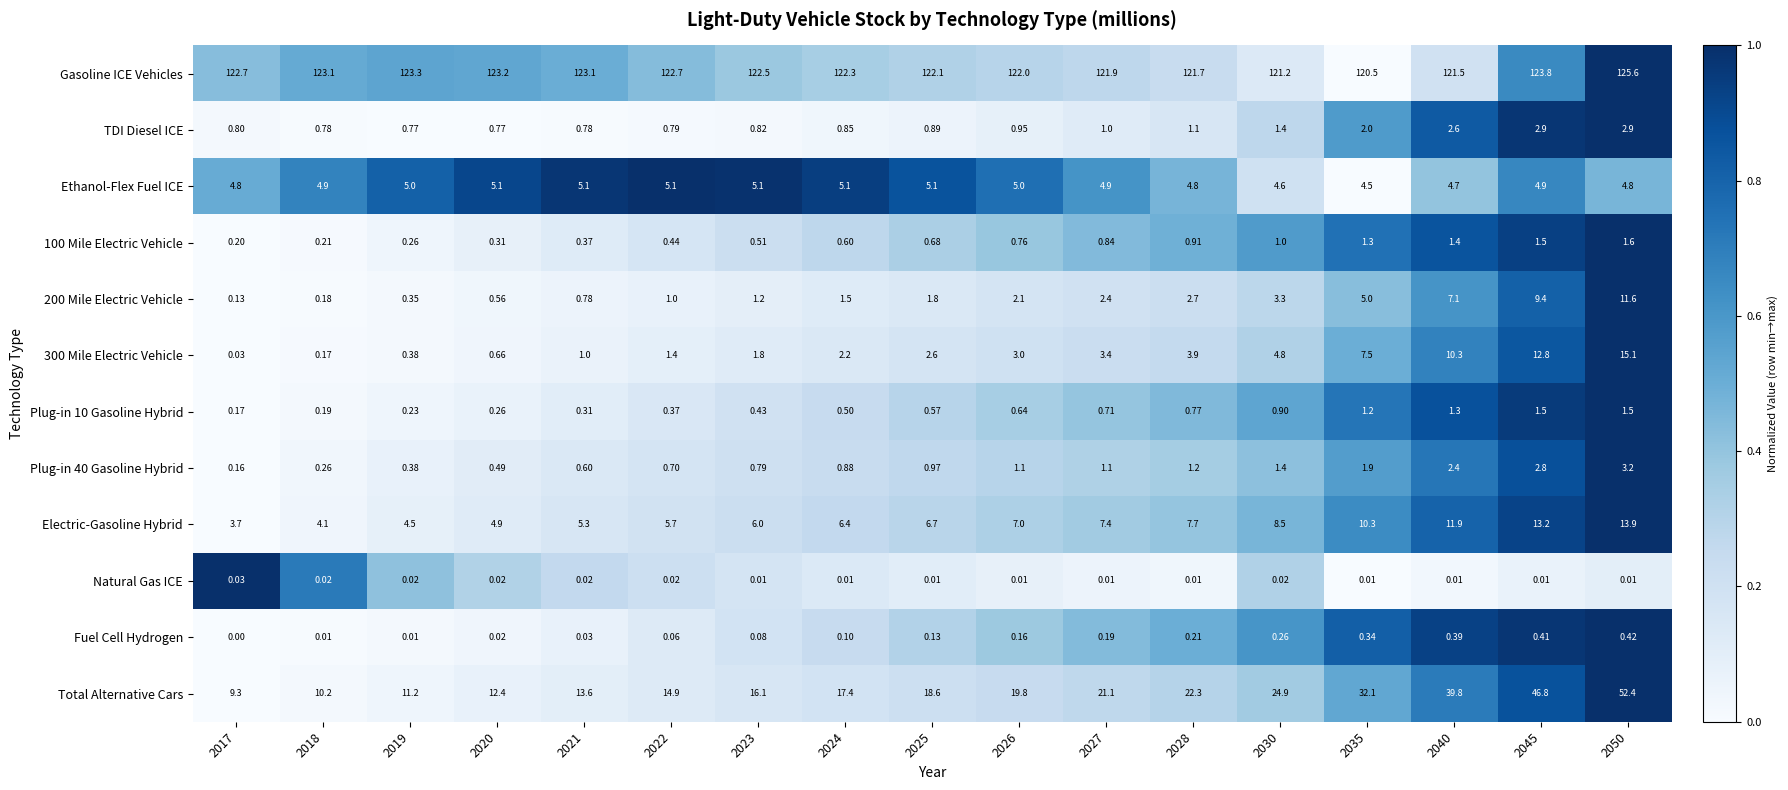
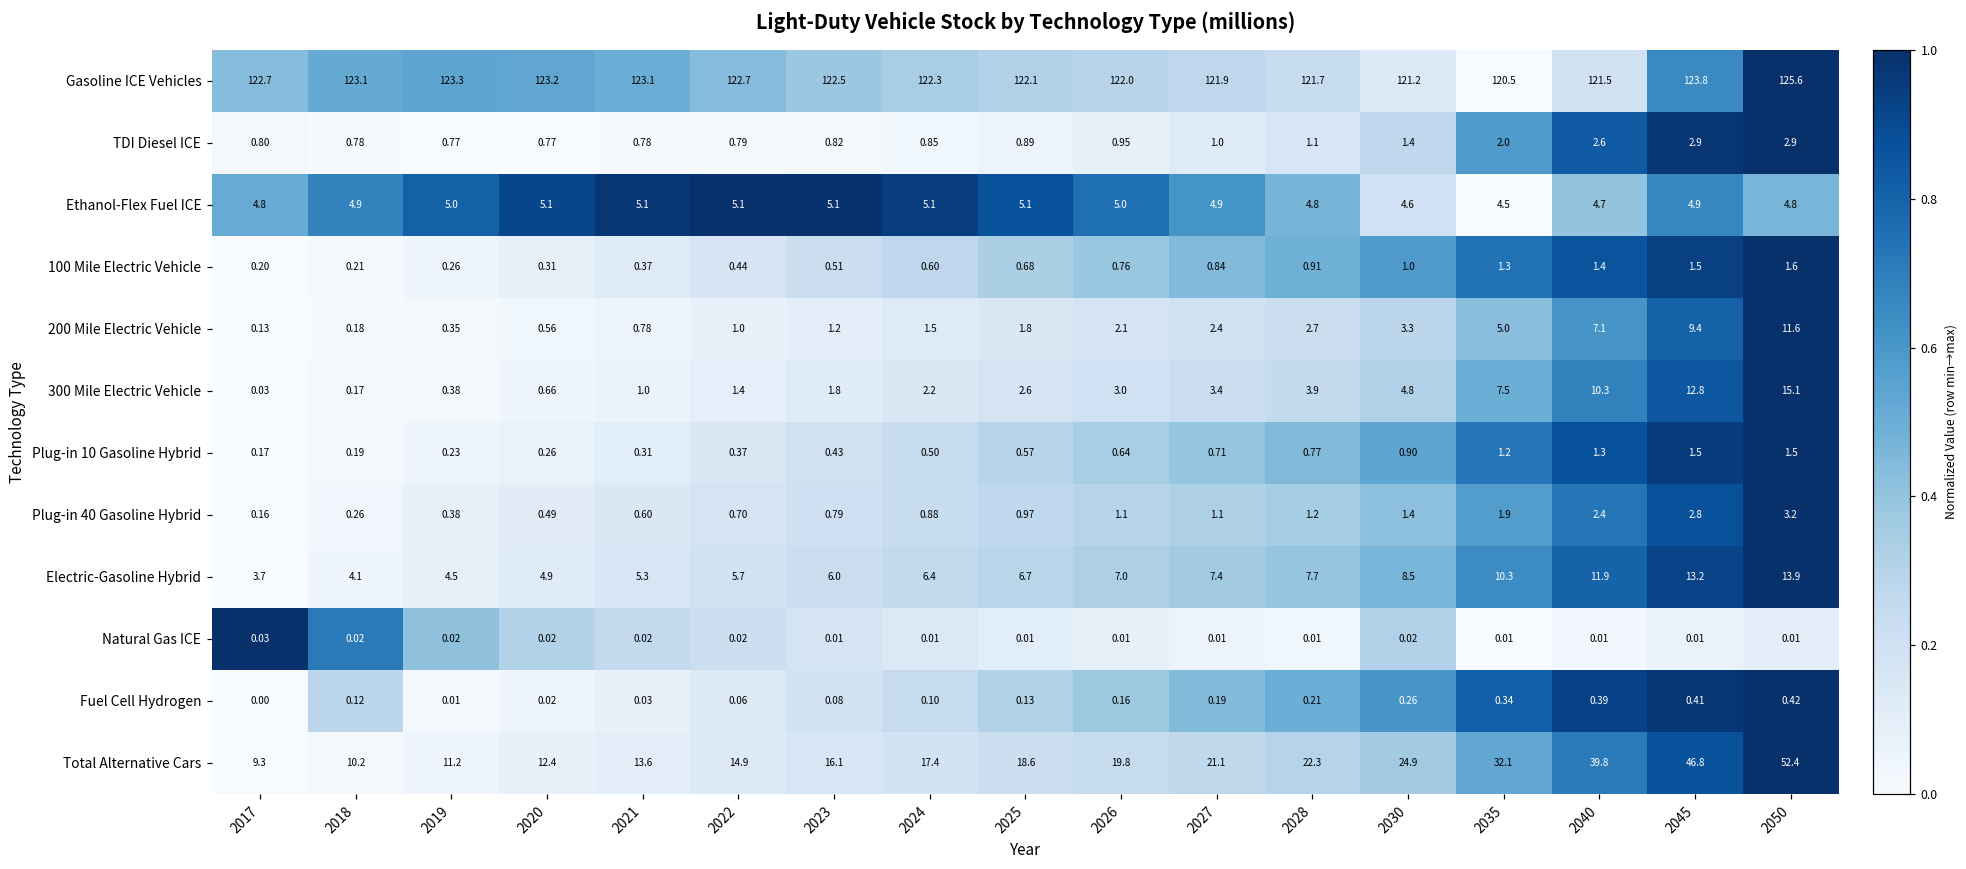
Fuel Cell Hydrogen, 2018: 0.01 -> 0.12
